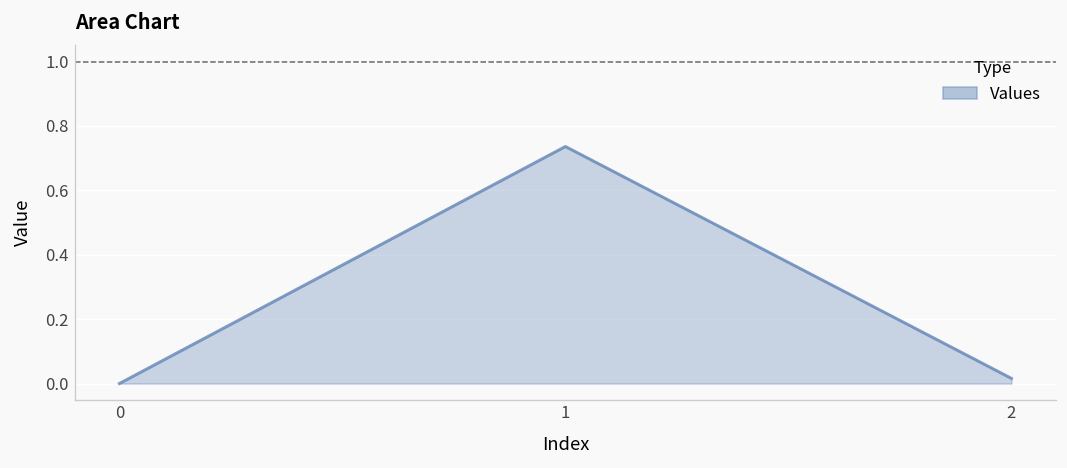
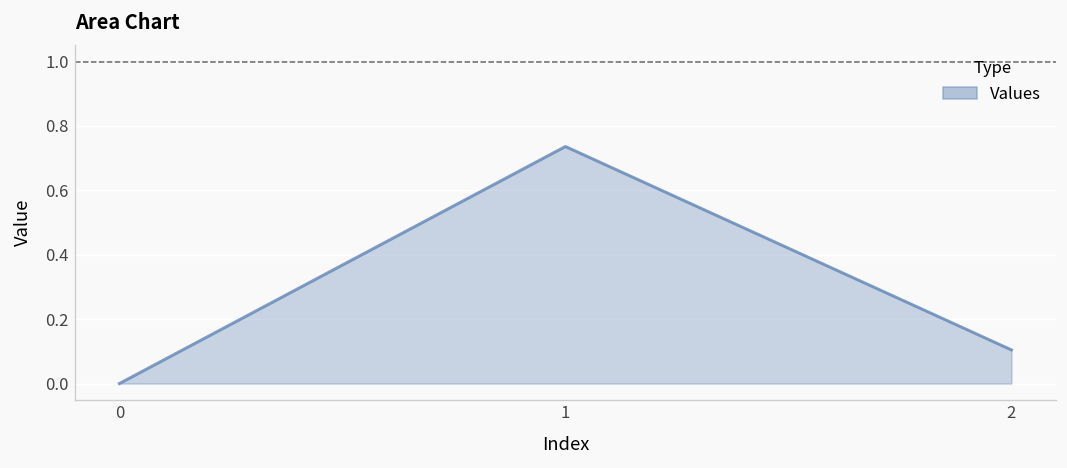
2: 0.02 -> 0.10
